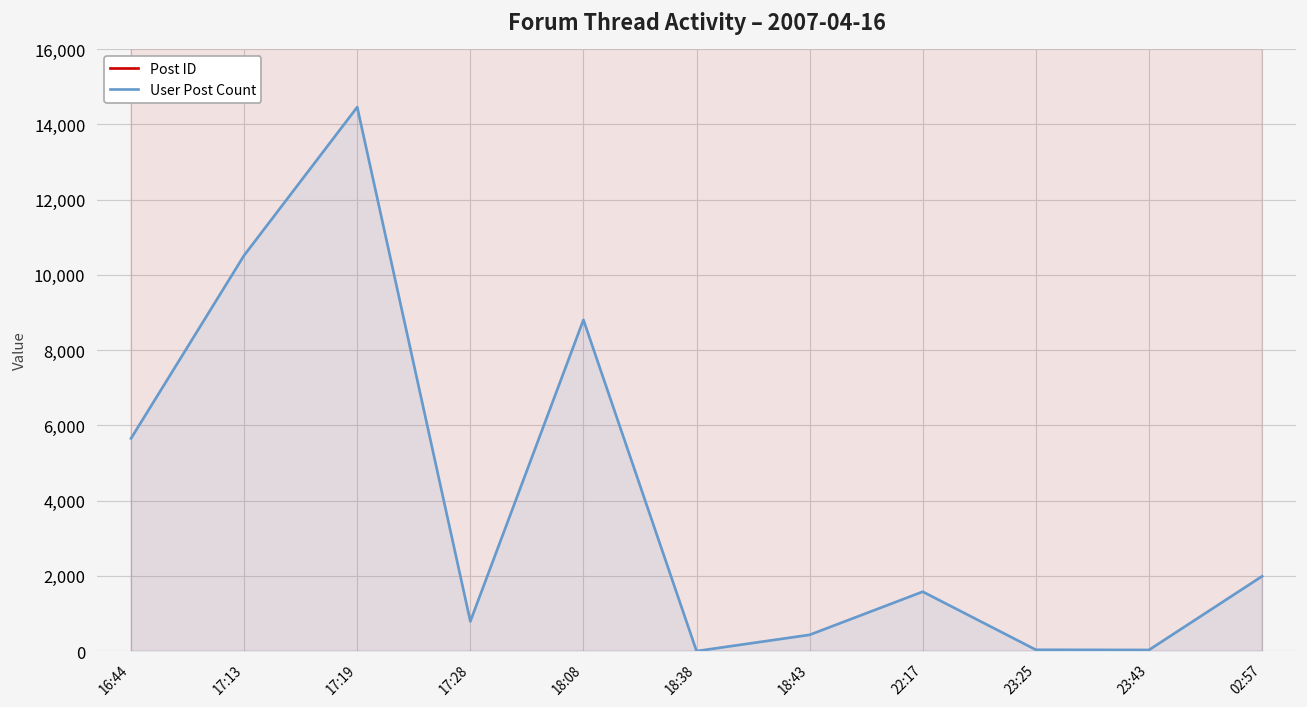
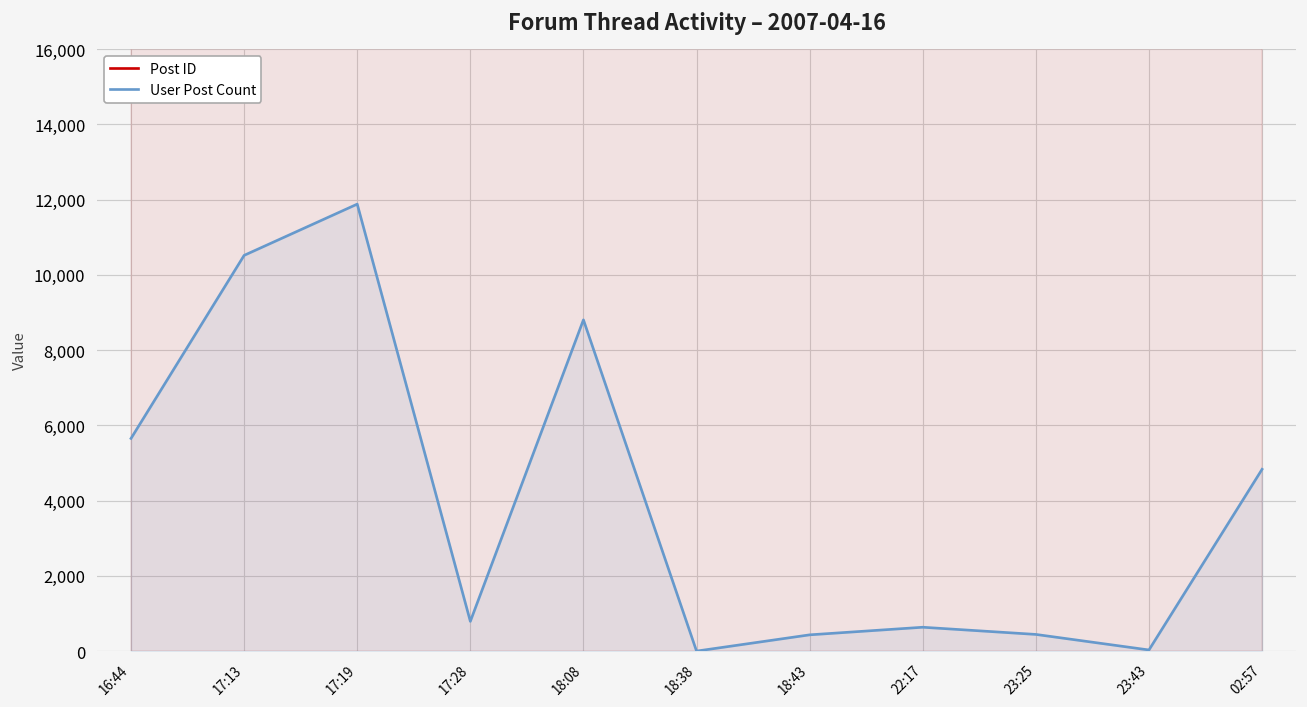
User Post Count, 17:19: 14,500 -> 11,900
User Post Count, 22:17: 1,600 -> 600
User Post Count, 23:25: 0 -> 400
User Post Count, 02:57: 2,000 -> 4,800
